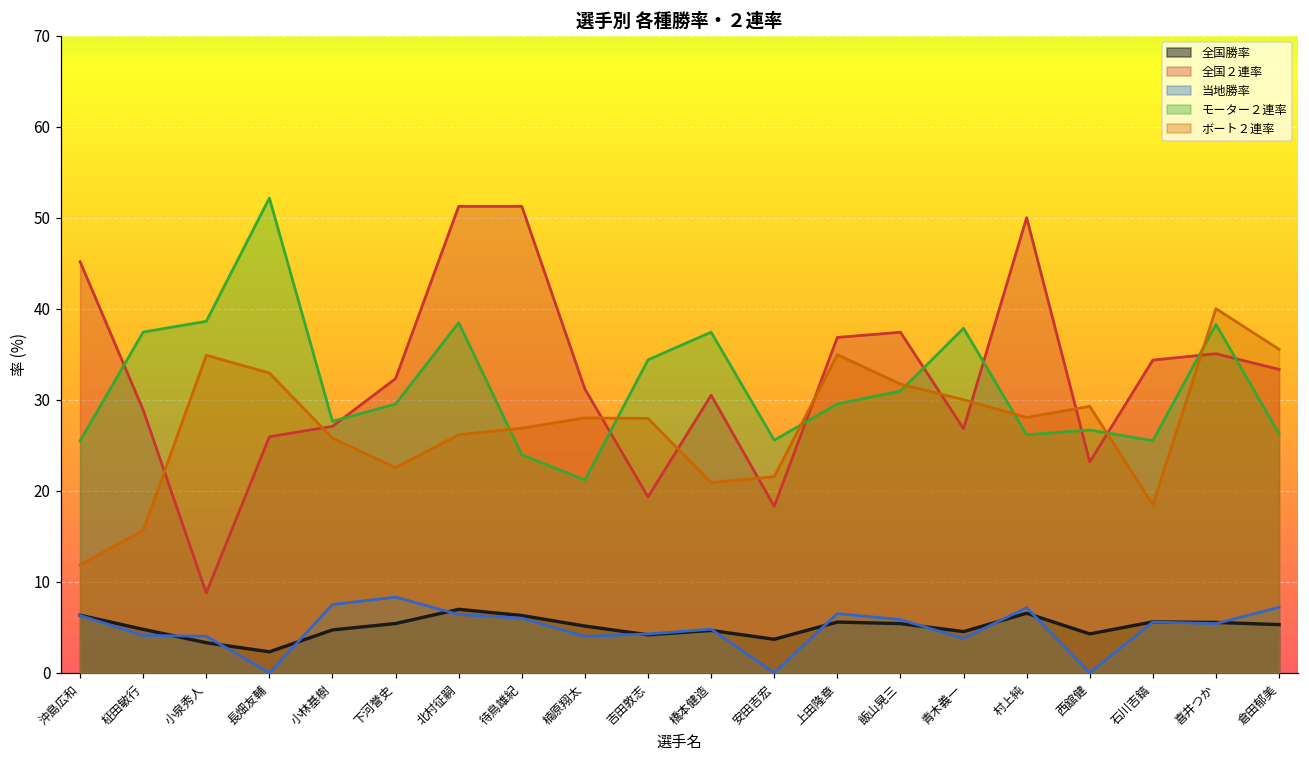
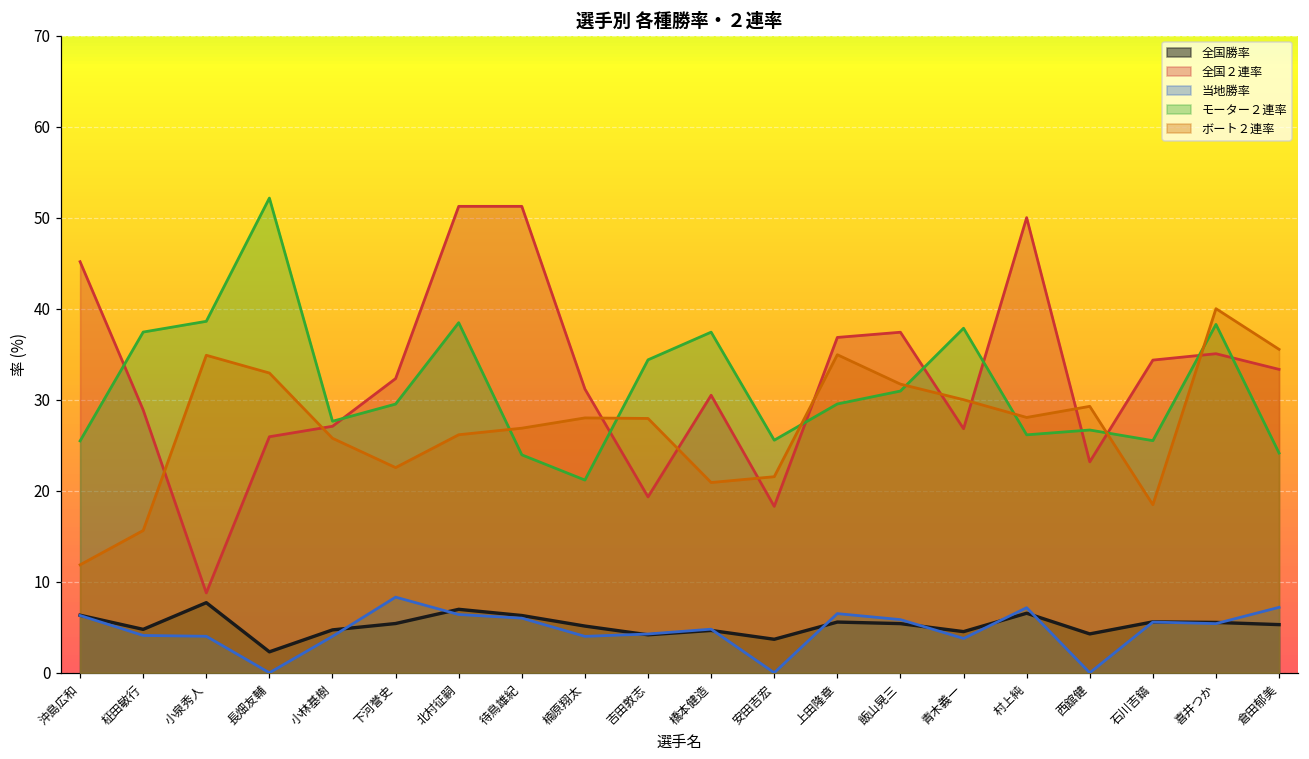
全国勝率, 小泉秀人: 3 -> 8
当地勝率, 小林基樹: 8 -> 4
モーター２連率, 倉田郁美: 26 -> 24
